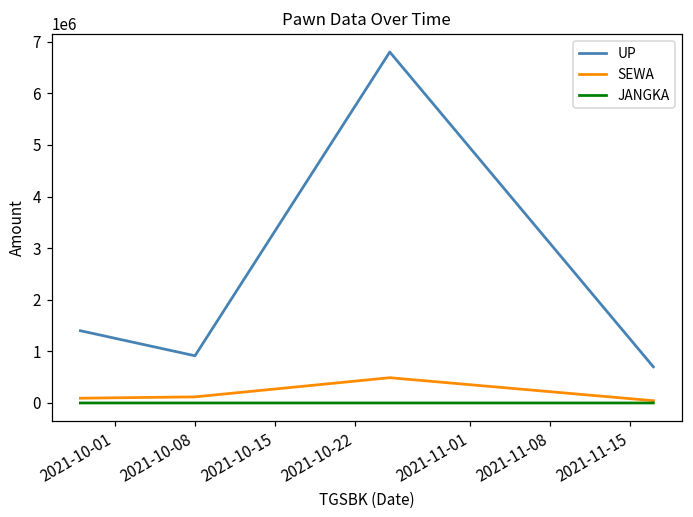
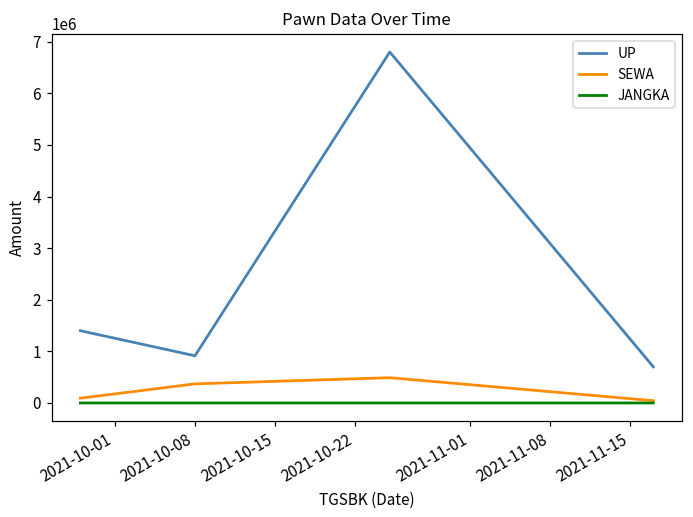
SEWA, 2021-10-08: 100000 -> 400000
